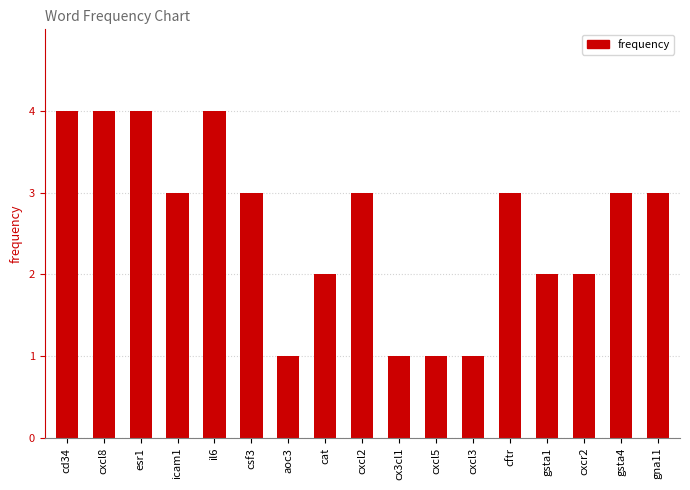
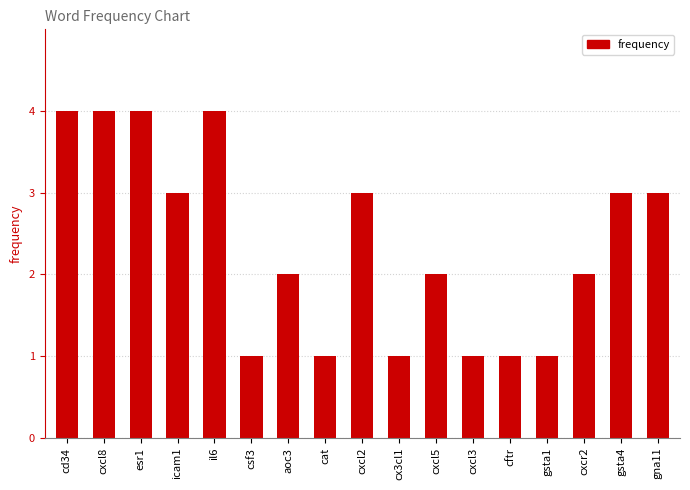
csf3: 3 -> 1
aoc3: 1 -> 2
cat: 2 -> 1
cxcl5: 1 -> 2
cftr: 3 -> 1
gsta1: 2 -> 1
